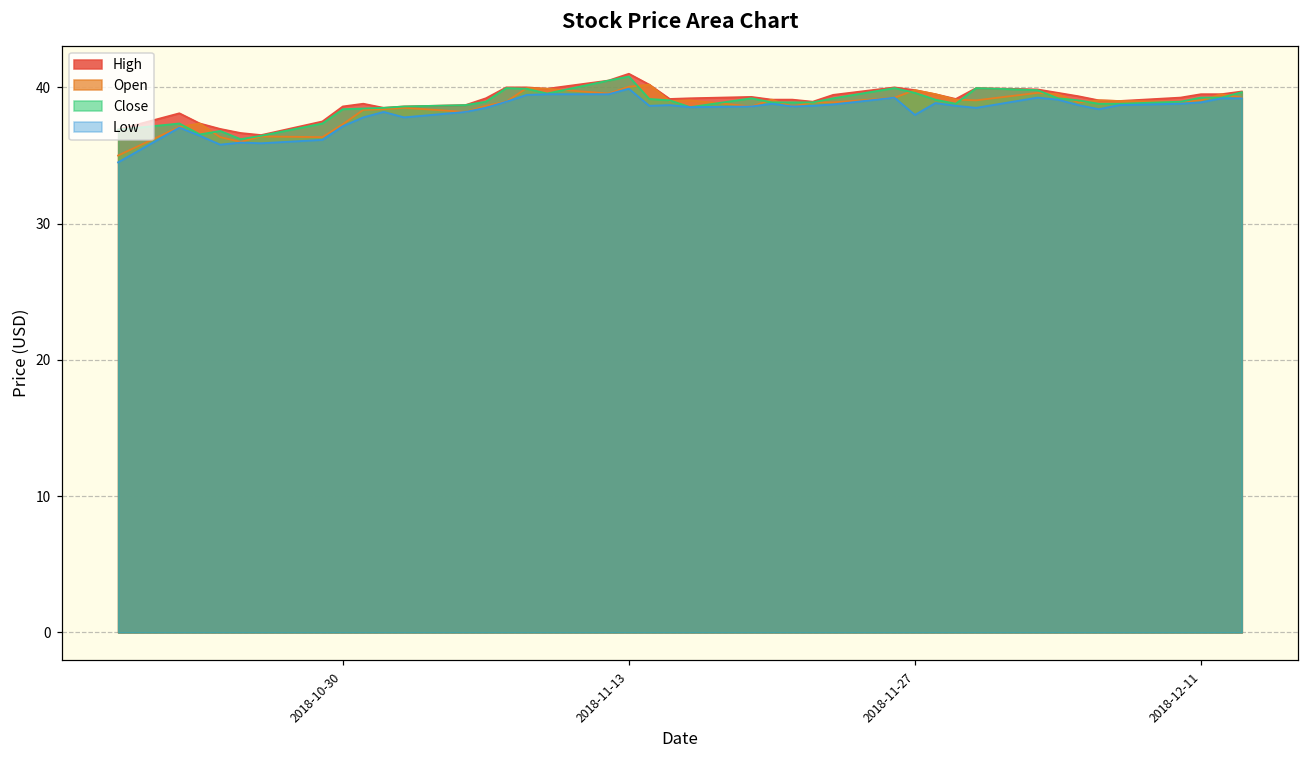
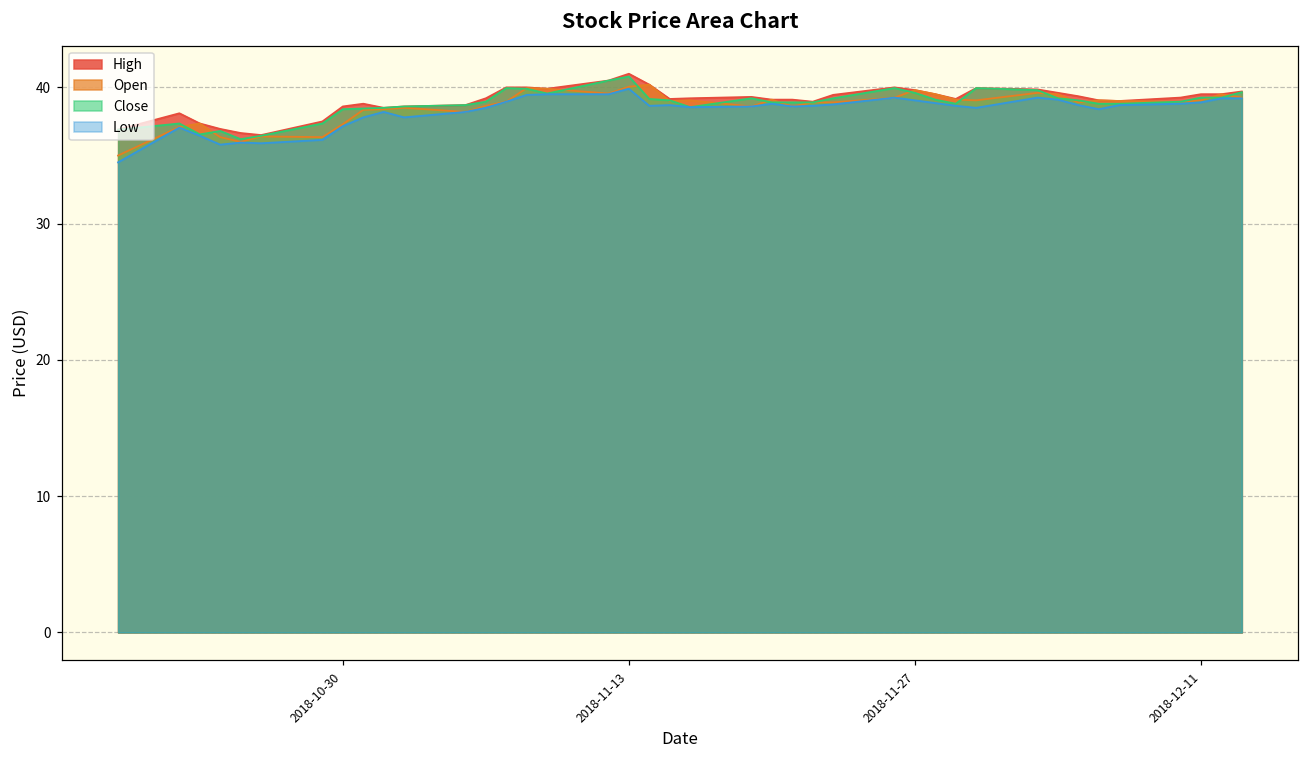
Low, 2018-11-27: 38.0 -> 39.1
